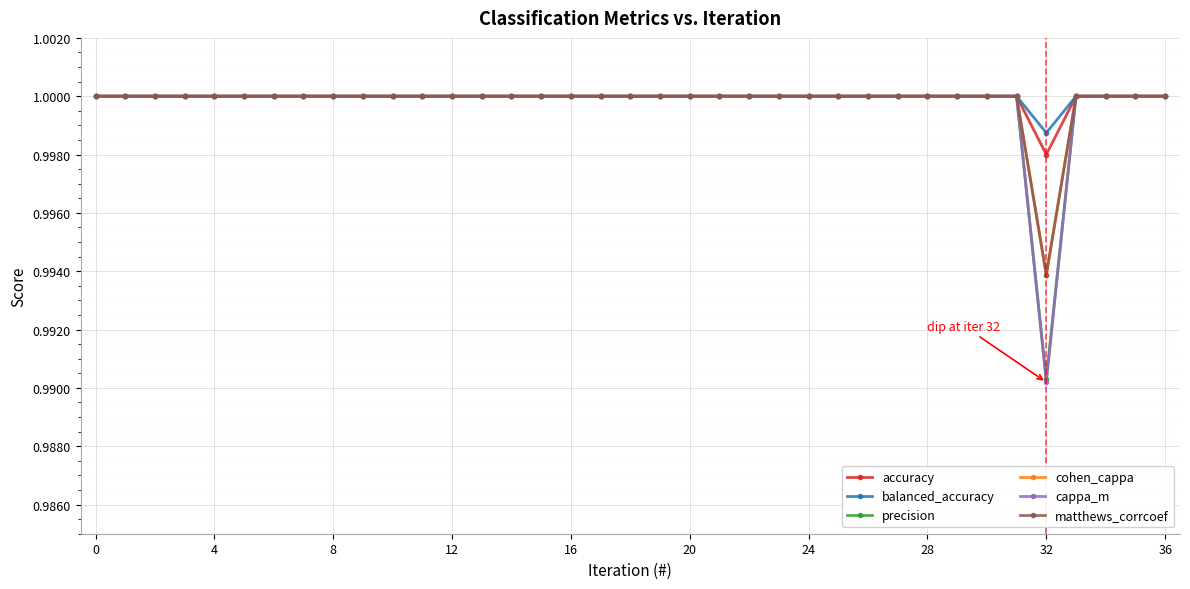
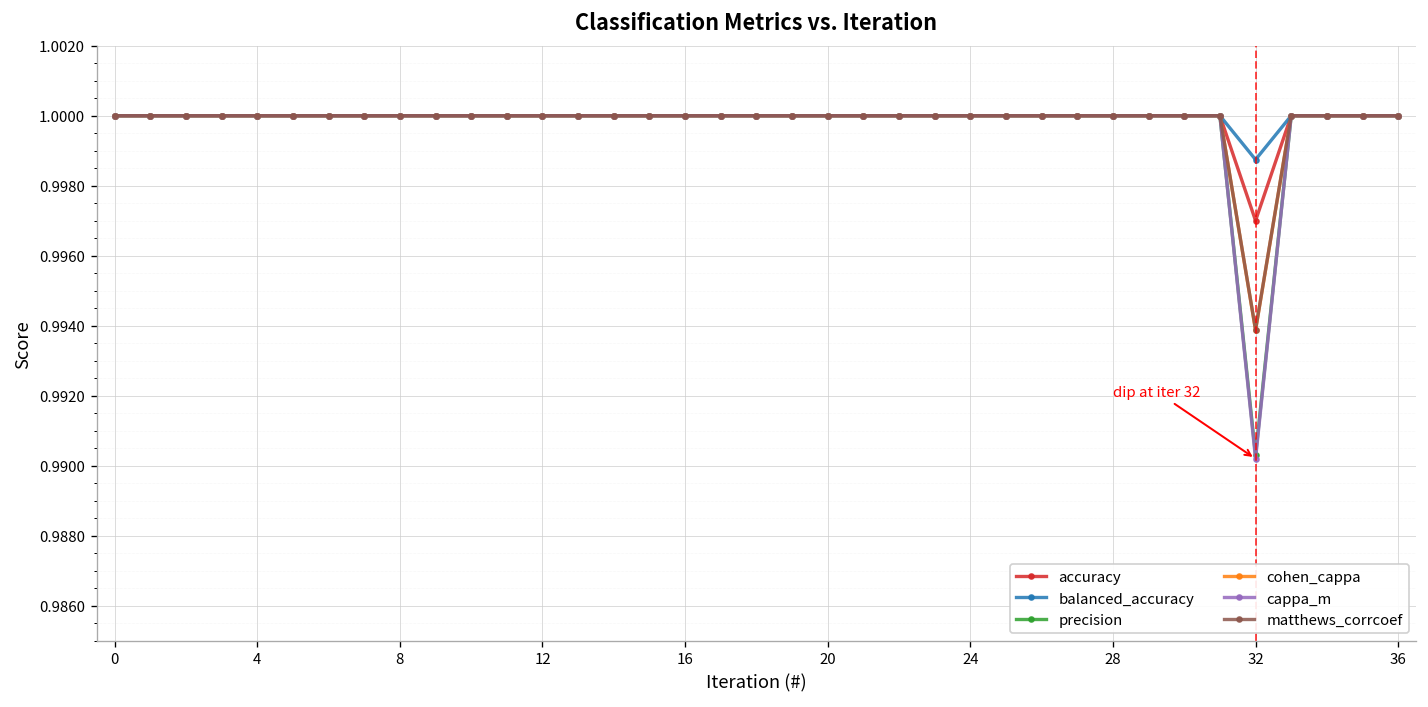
accuracy, 32: 0.998 -> 0.997
